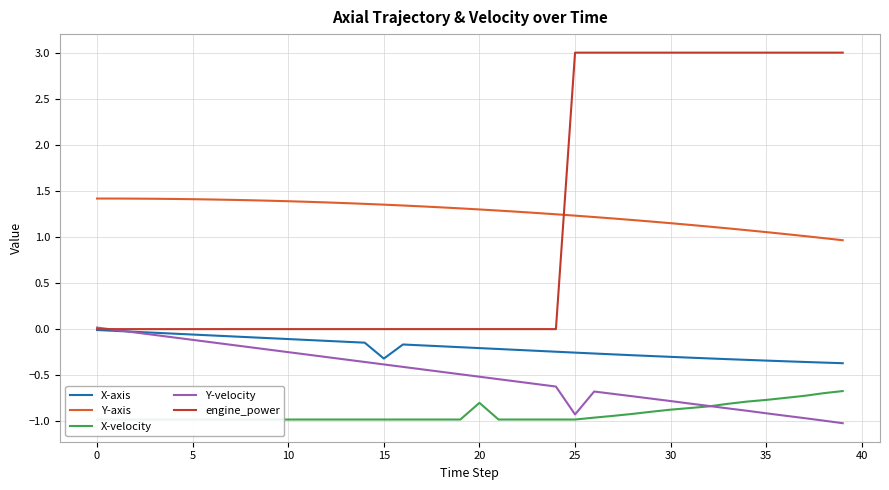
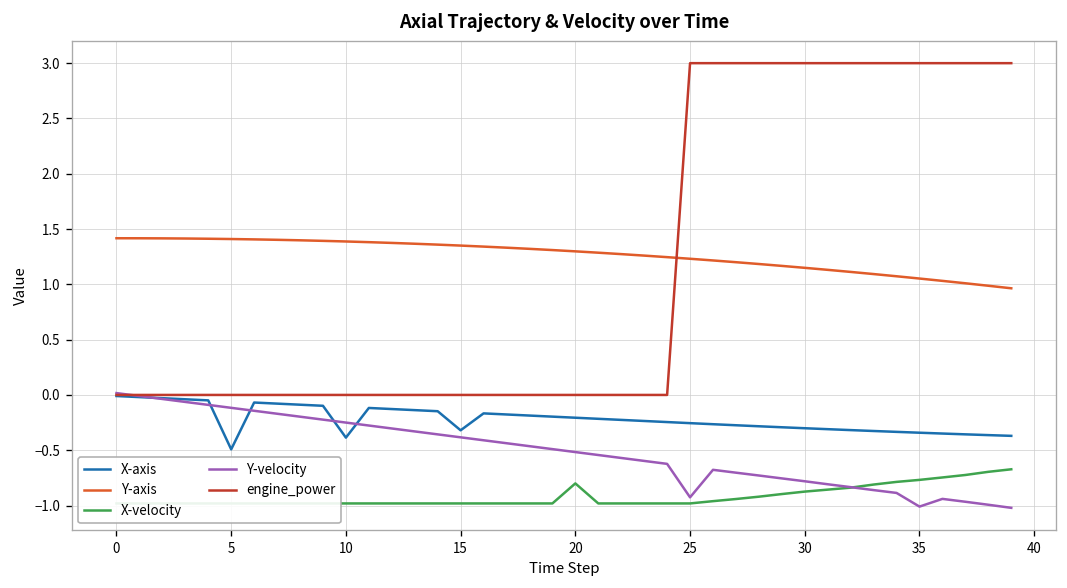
X-axis, 5: -0.1 -> -0.5
X-axis, 10: -0.1 -> -0.4
Y-velocity, 35: -0.9 -> -1.0
